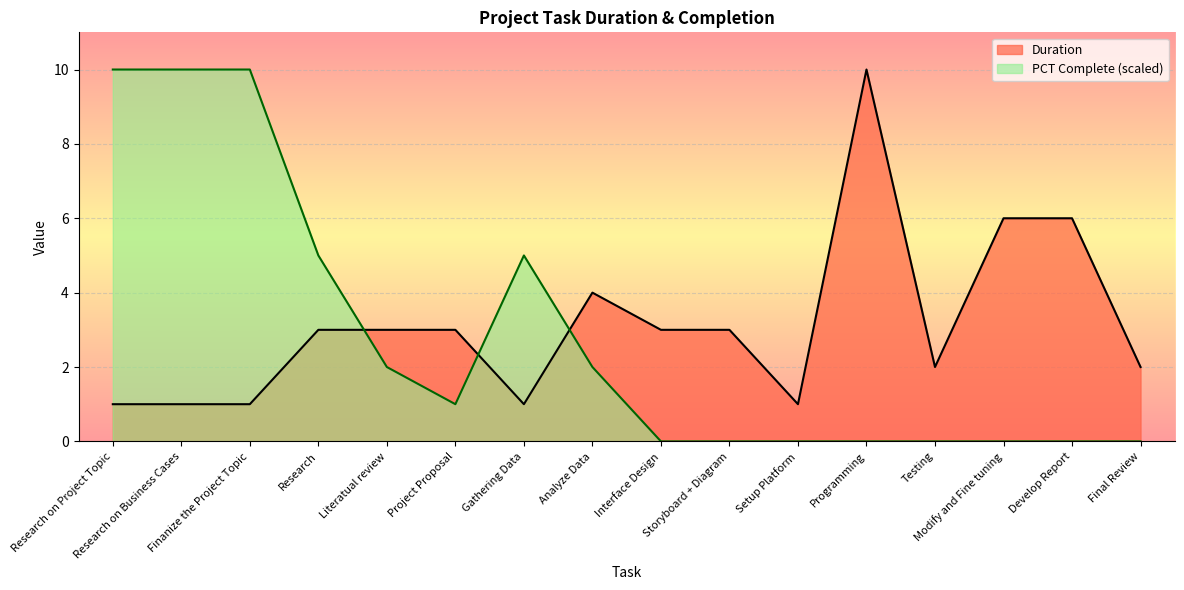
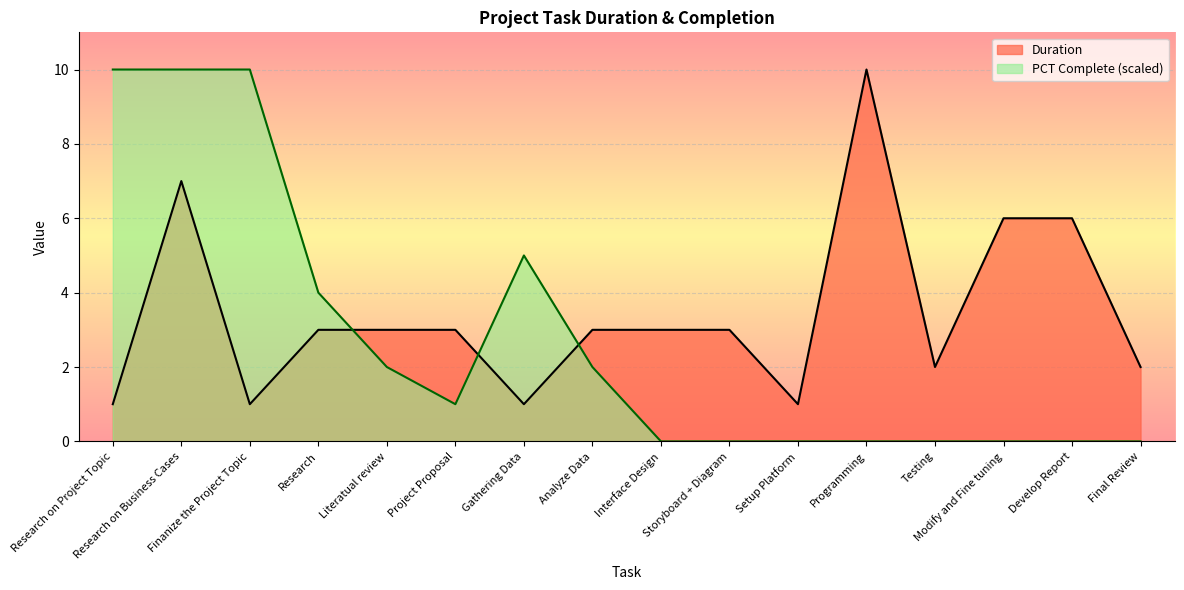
Duration, Research on Business Cases: 1 -> 7
PCT Complete (scaled), Research: 5.0 -> 4.0
Duration, Analyze Data: 4 -> 3
